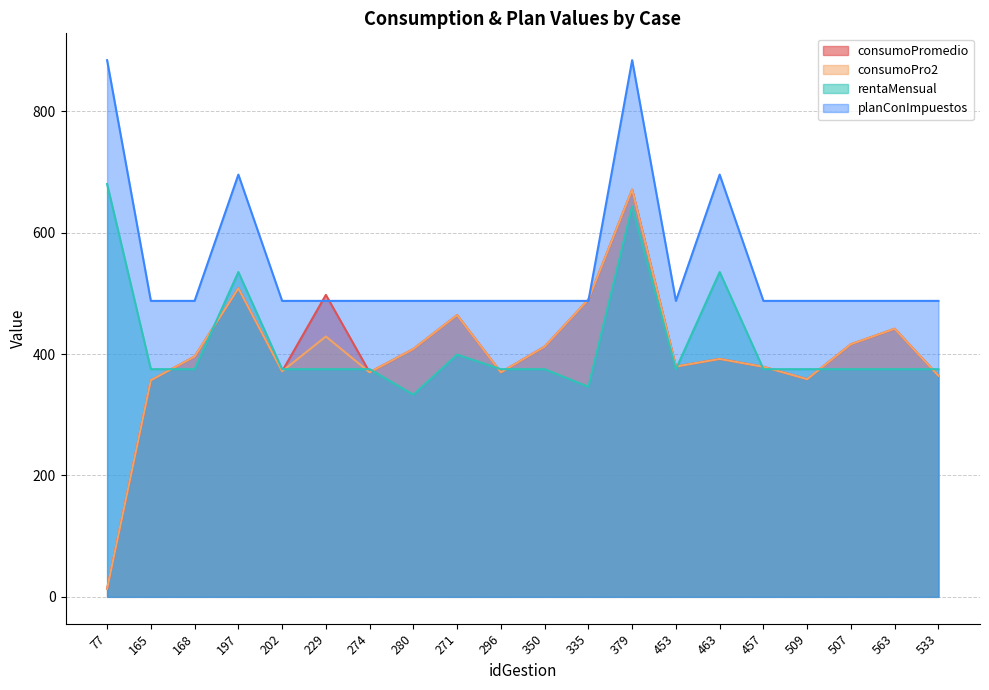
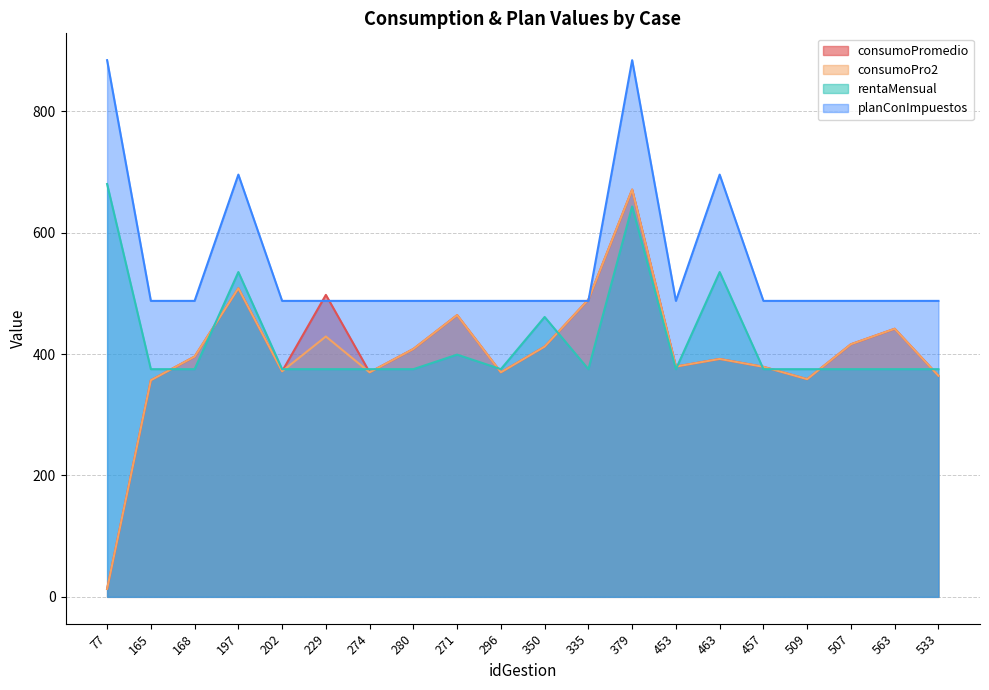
rentaMensual, 280: 330 -> 380
rentaMensual, 350: 380 -> 460
rentaMensual, 335: 350 -> 380
